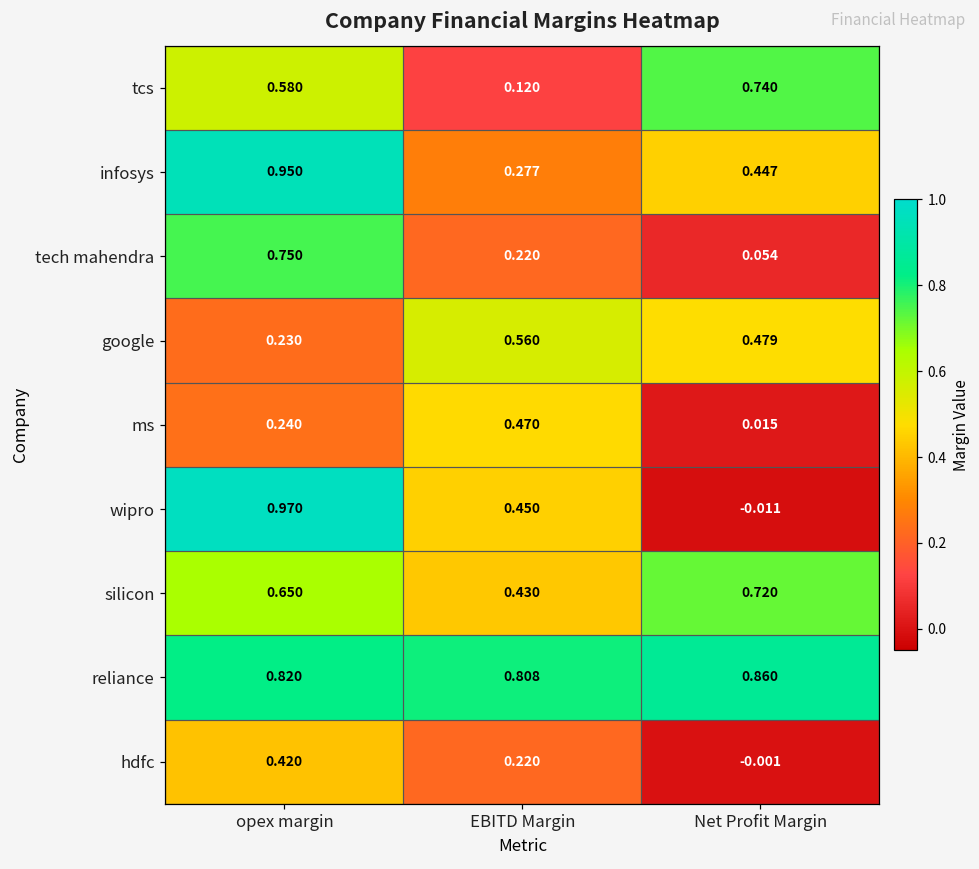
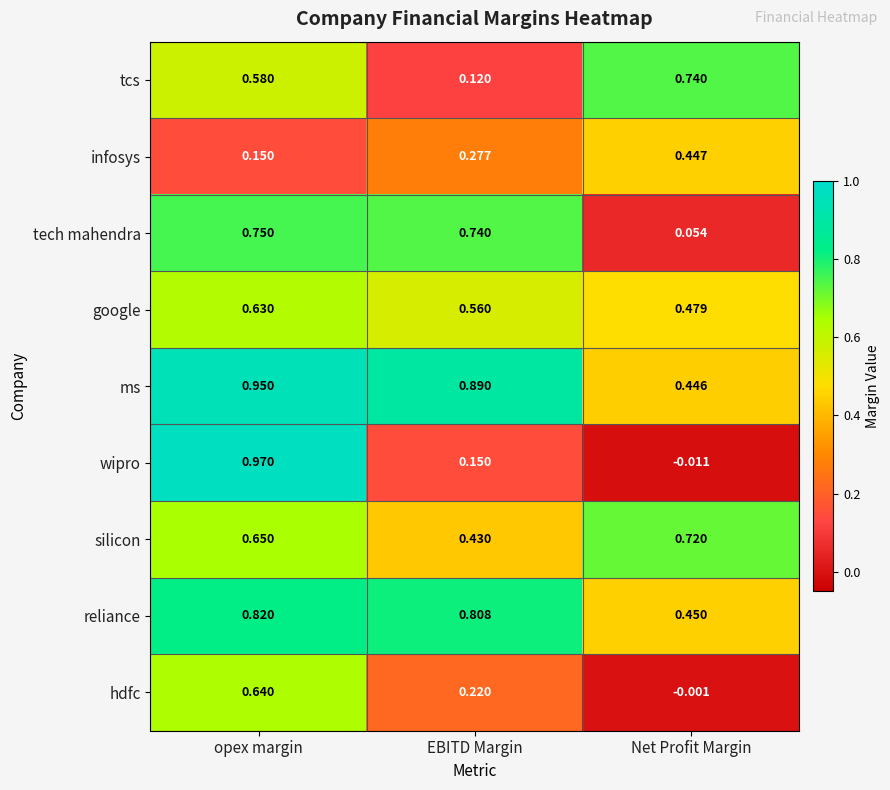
infosys, opex margin: 0.950 -> 0.150
tech mahendra, EBITD Margin: 0.220 -> 0.740
google, opex margin: 0.230 -> 0.630
ms, opex margin: 0.240 -> 0.950
ms, EBITD Margin: 0.470 -> 0.890
ms, Net Profit Margin: 0.015 -> 0.446
wipro, EBITD Margin: 0.450 -> 0.150
reliance, Net Profit Margin: 0.860 -> 0.450
hdfc, opex margin: 0.420 -> 0.640
